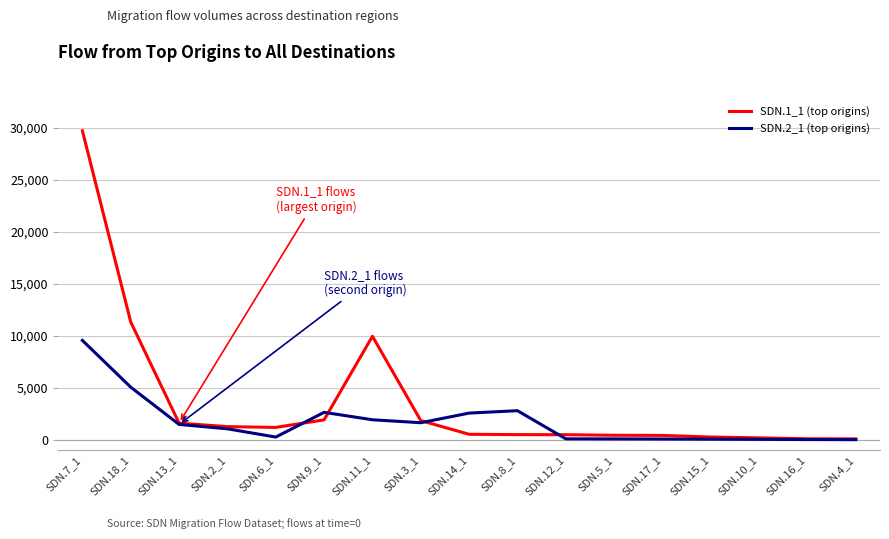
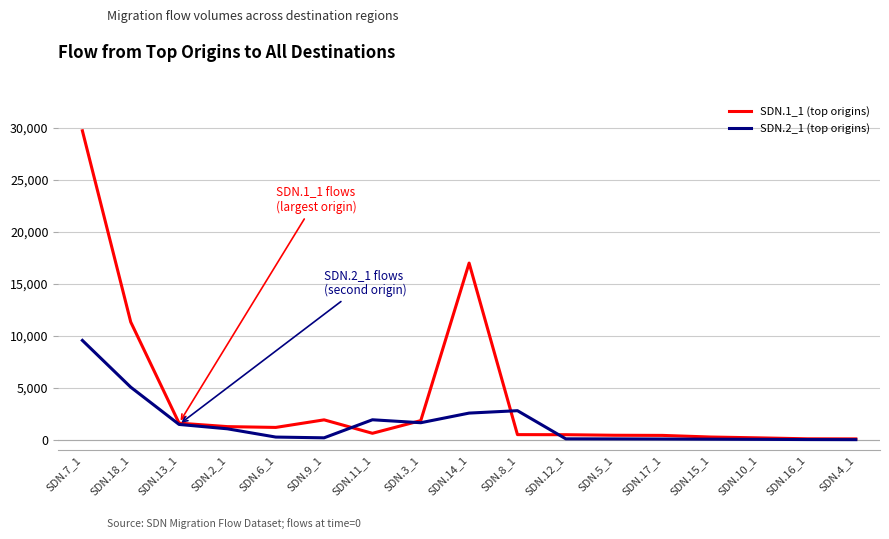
SDN.2_1 (top origins), SDN.9_1: 2,600 -> 200
SDN.1_1 (top origins), SDN.11_1: 9,900 -> 600
SDN.1_1 (top origins), SDN.14_1: 500 -> 17,000
